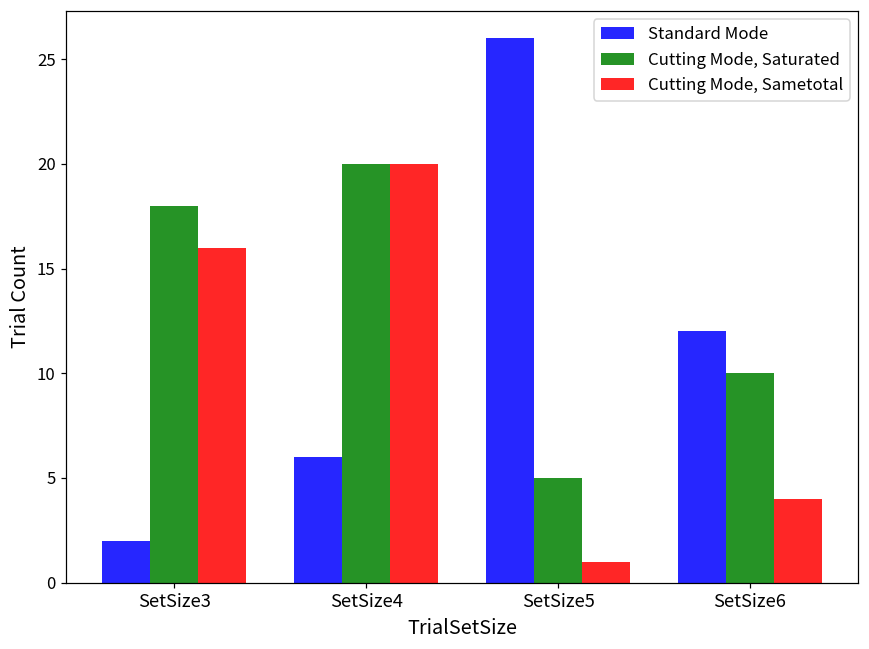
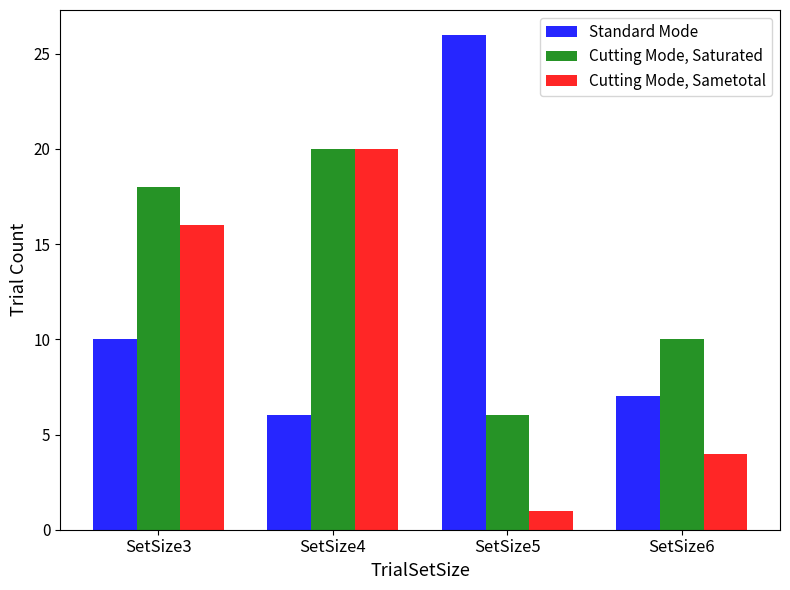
Standard Mode, SetSize3: 2 -> 10
Cutting Mode, Saturated, SetSize5: 5 -> 6
Standard Mode, SetSize6: 12 -> 7
